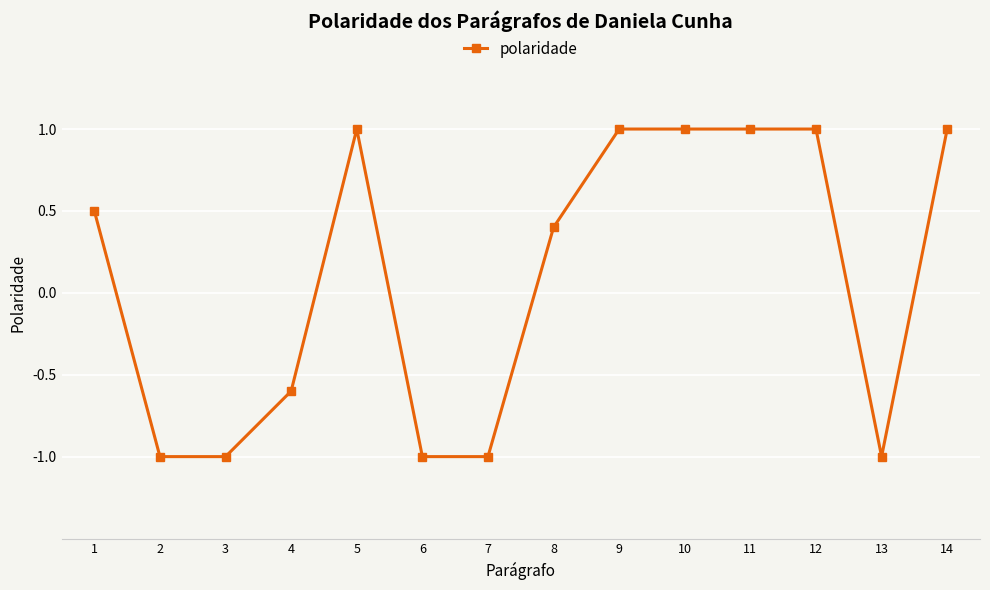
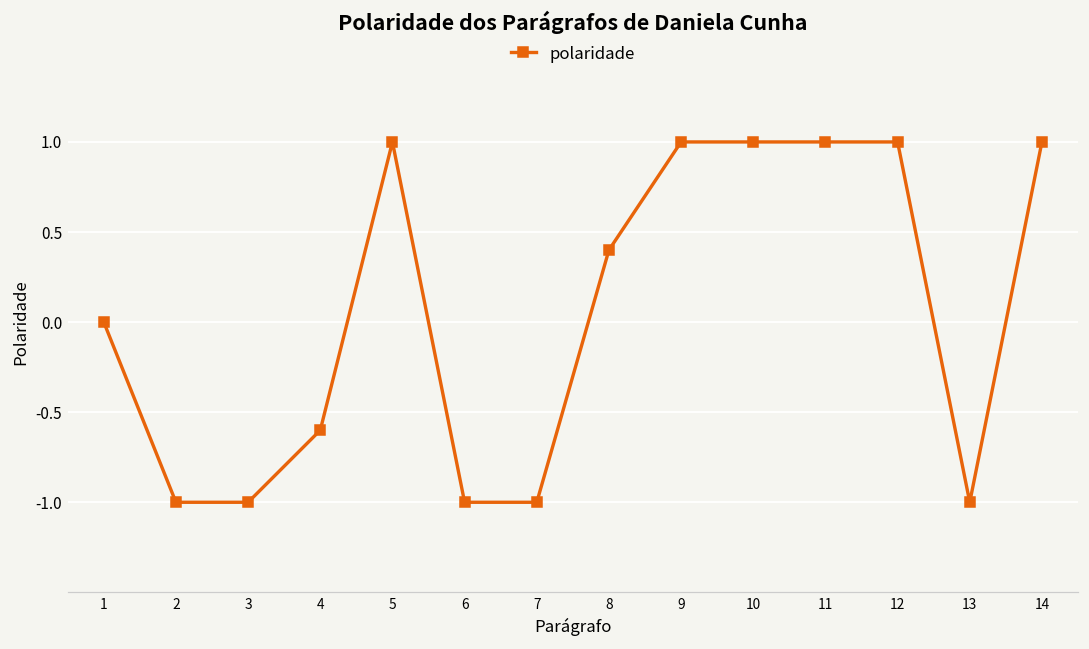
1: 0.5 -> 0.0
